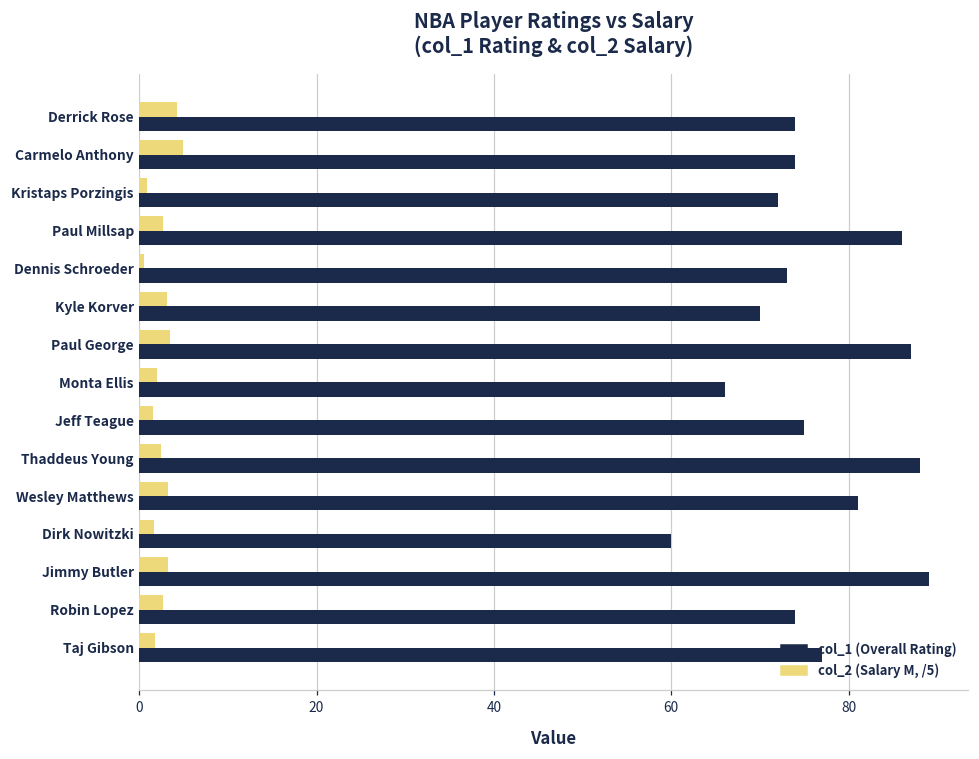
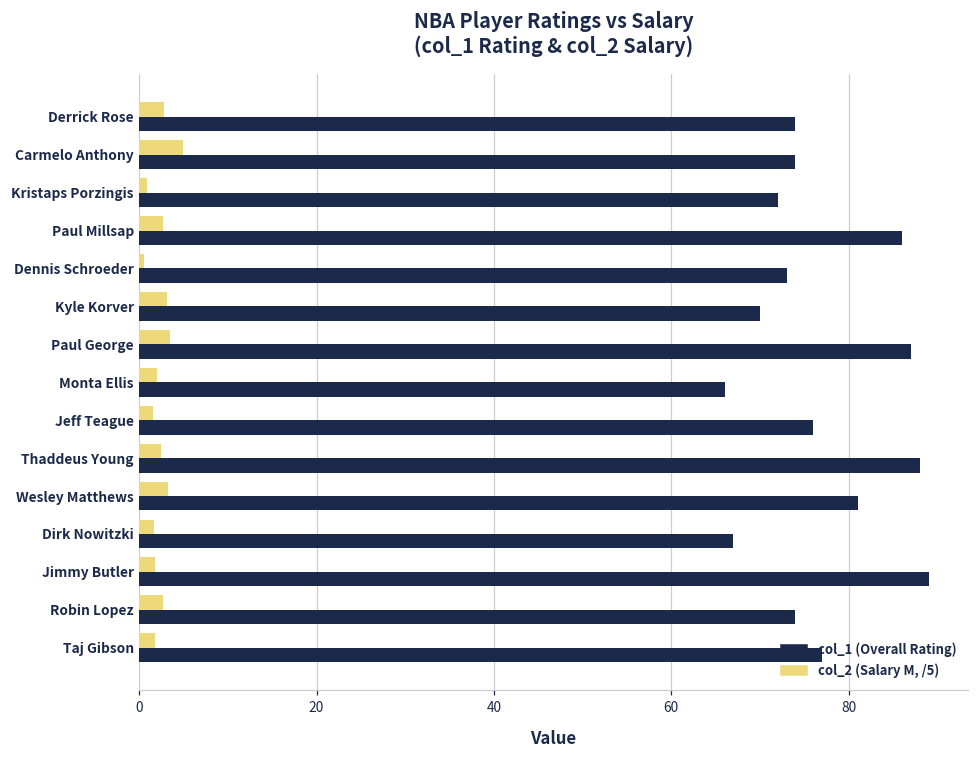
col_2 (Salary M, /5), Derrick Rose: 4 -> 3
col_1 (Overall Rating), Jeff Teague: 75 -> 76
col_1 (Overall Rating), Dirk Nowitzki: 60 -> 67
col_2 (Salary M, /5), Jimmy Butler: 3 -> 2
